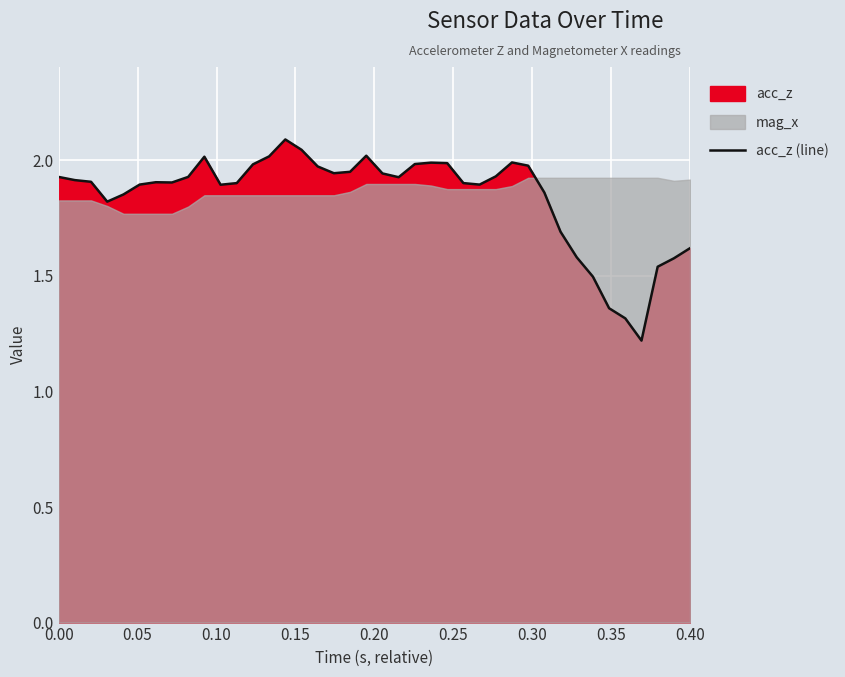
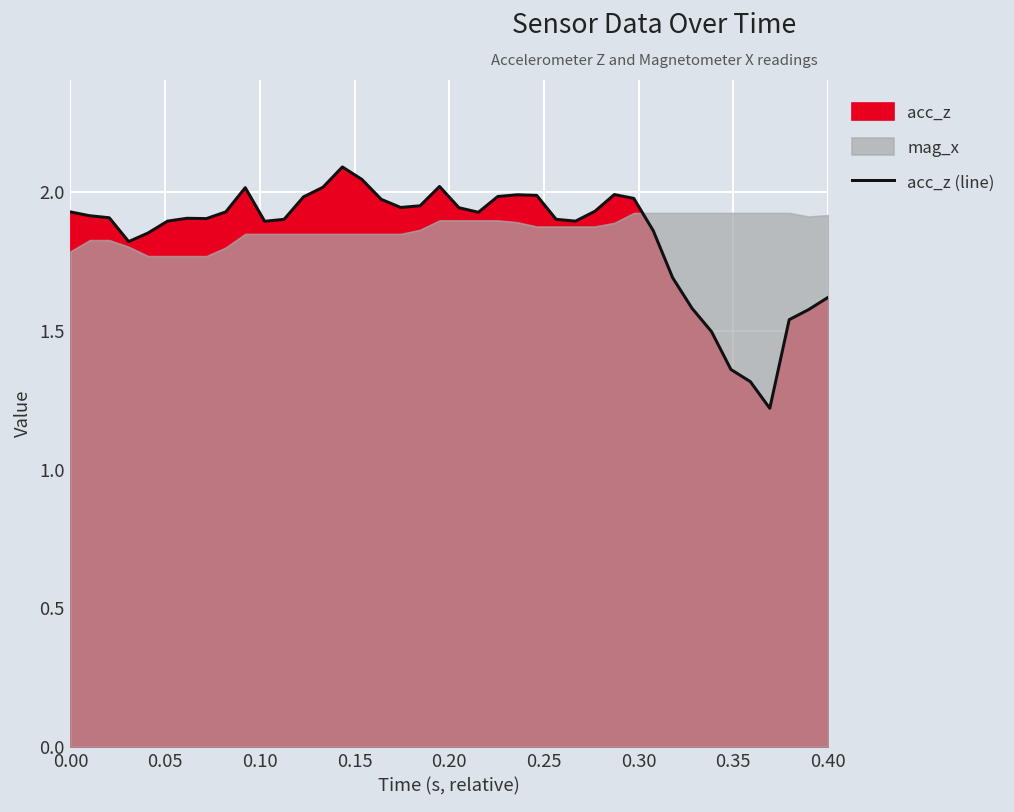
mag_x, 0.00: 1.83 -> 1.79
